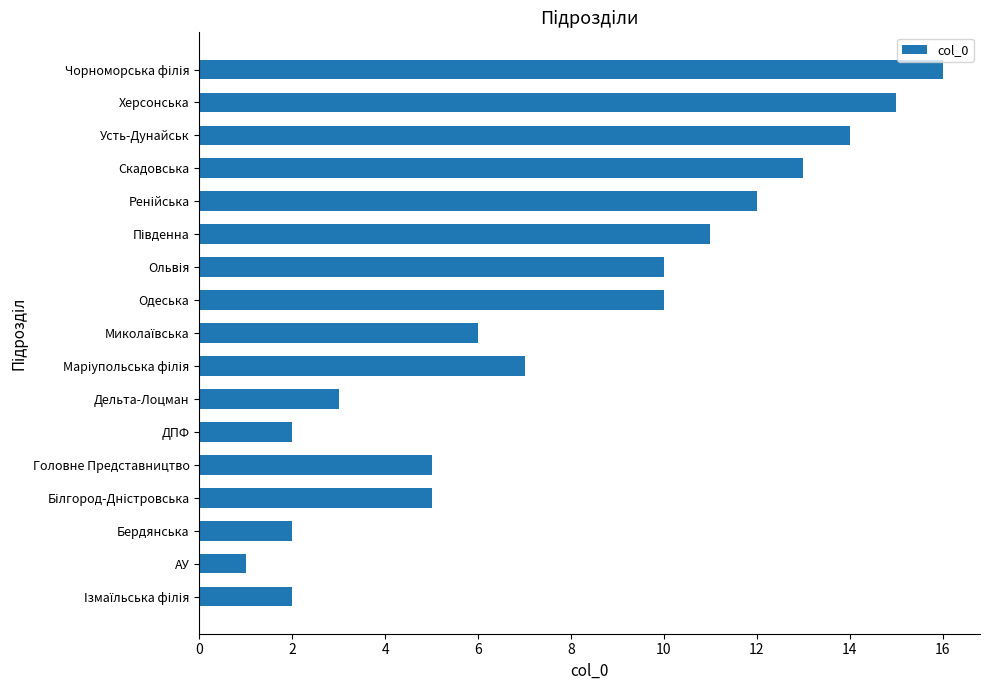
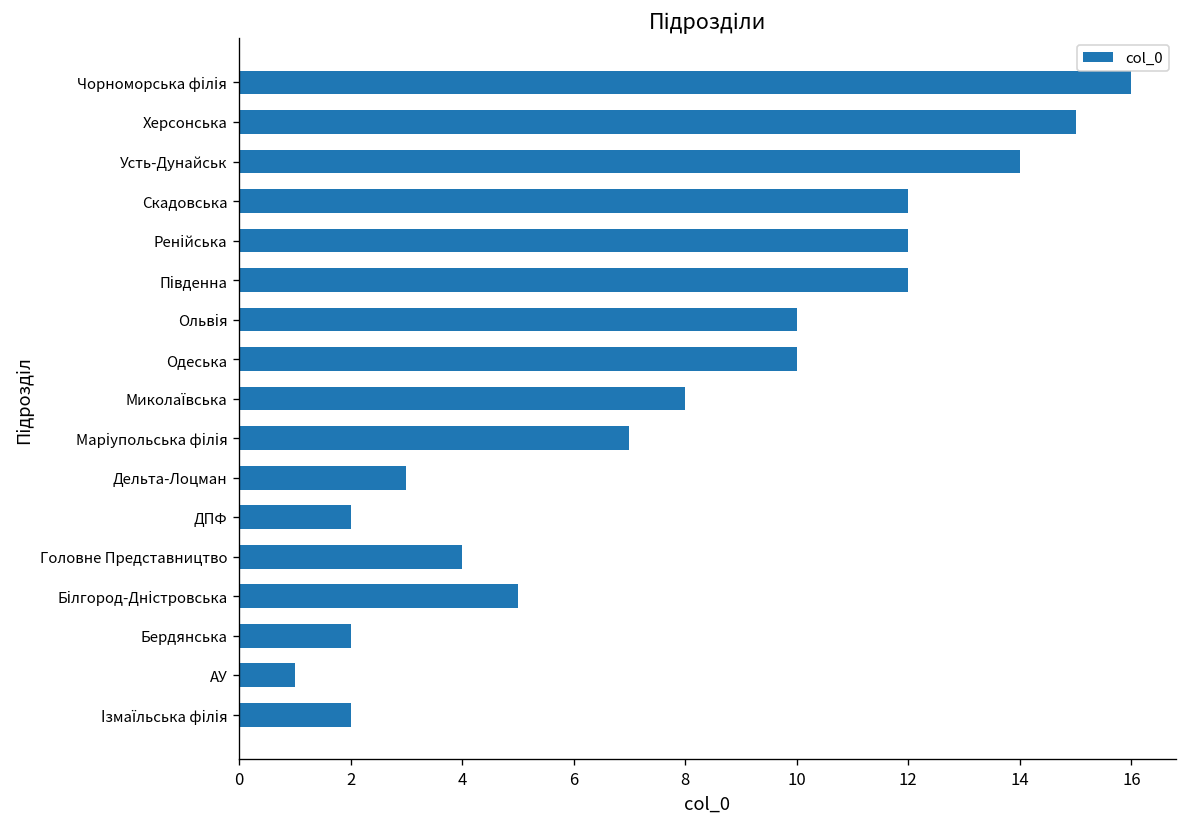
Скадовська: 13 -> 12
Південна: 11 -> 12
Миколаївська: 6 -> 8
Головне Представництво: 5 -> 4
